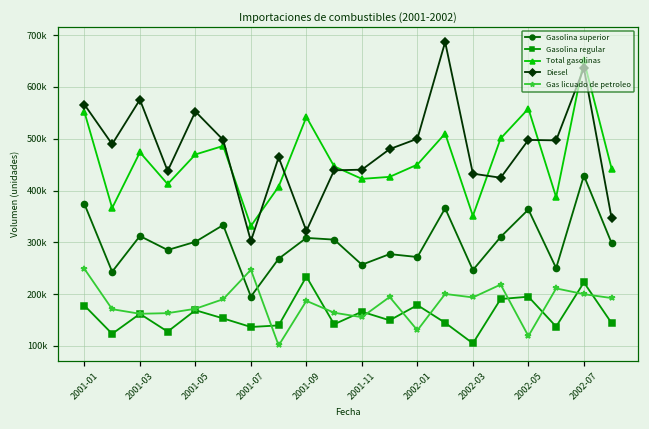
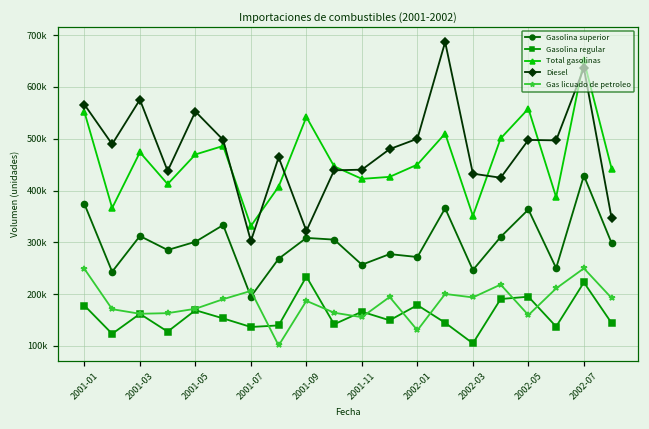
Gas licuado de petroleo, 2001-07: 250000 -> 210000
Gas licuado de petroleo, 2002-05: 120000 -> 160000
Gas licuado de petroleo, 2002-07: 200000 -> 250000
